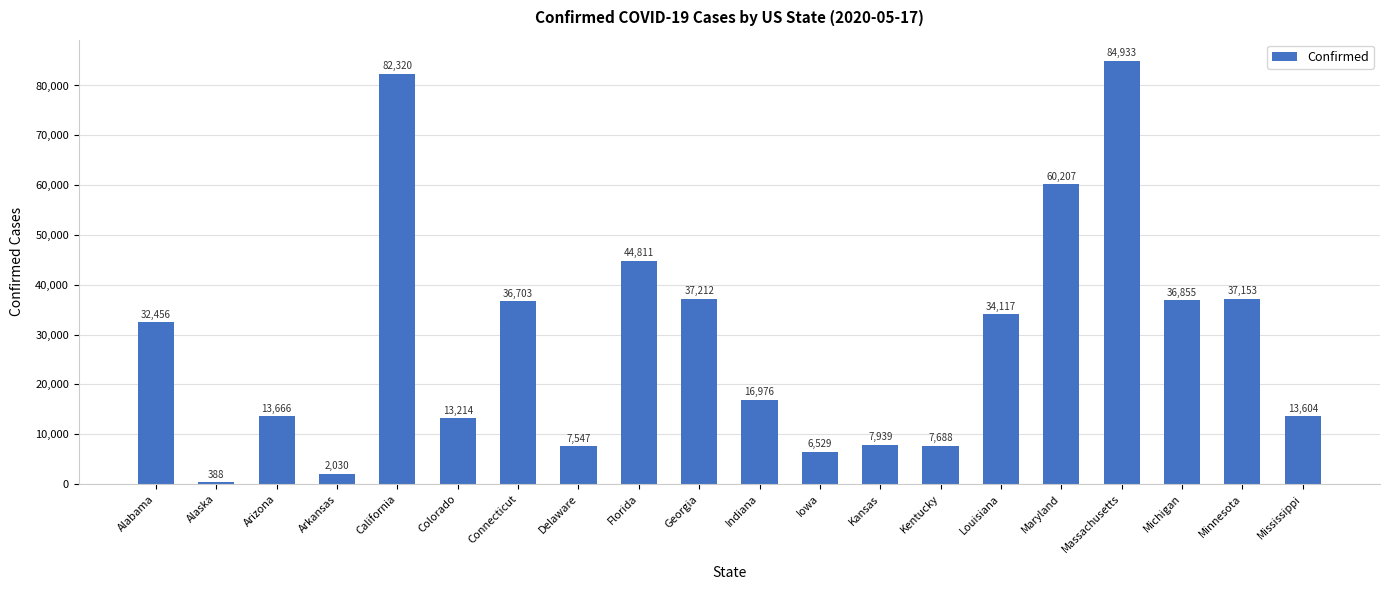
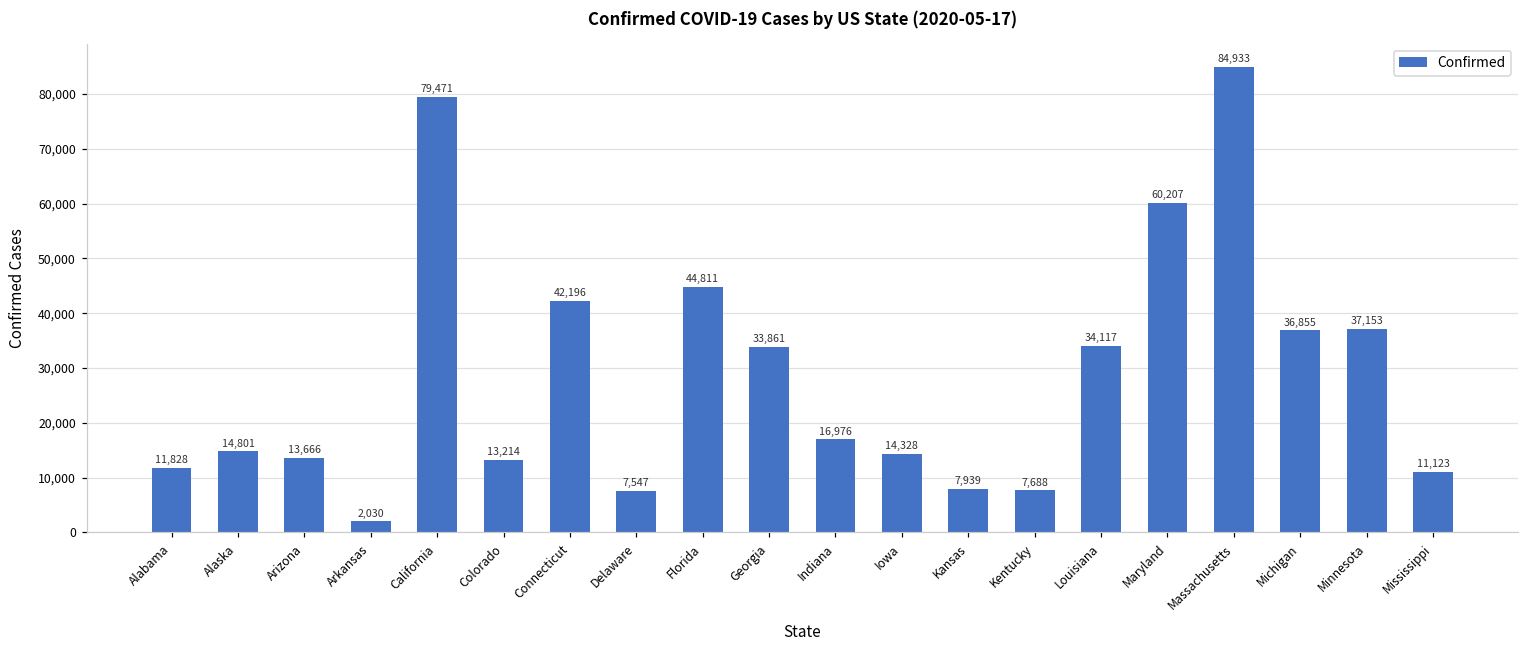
Alabama: 32,456 -> 11,828
Alaska: 388 -> 14,801
California: 82,320 -> 79,471
Connecticut: 36,703 -> 42,196
Georgia: 37,212 -> 33,861
Iowa: 6,529 -> 14,328
Mississippi: 13,604 -> 11,123
